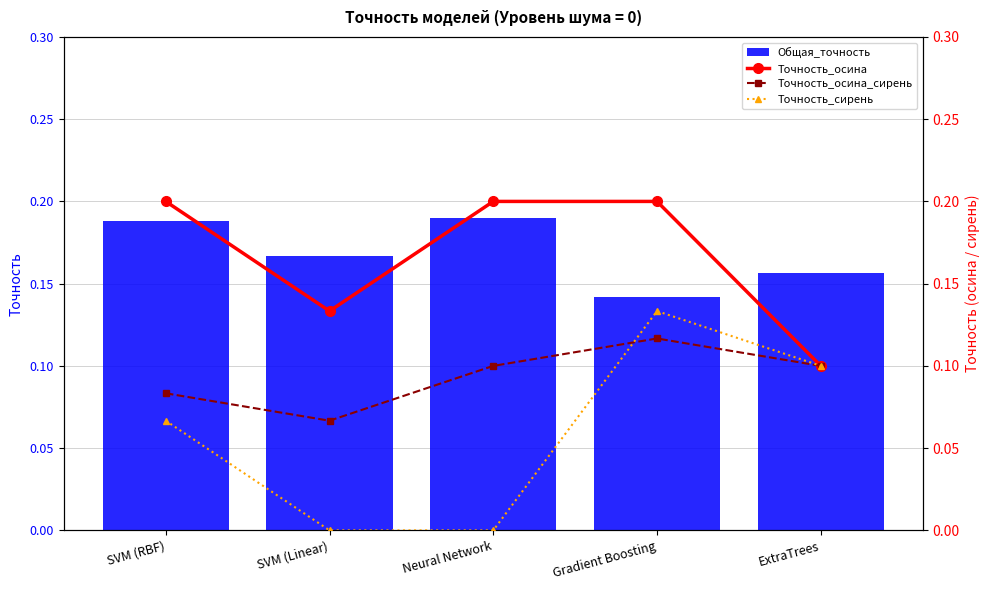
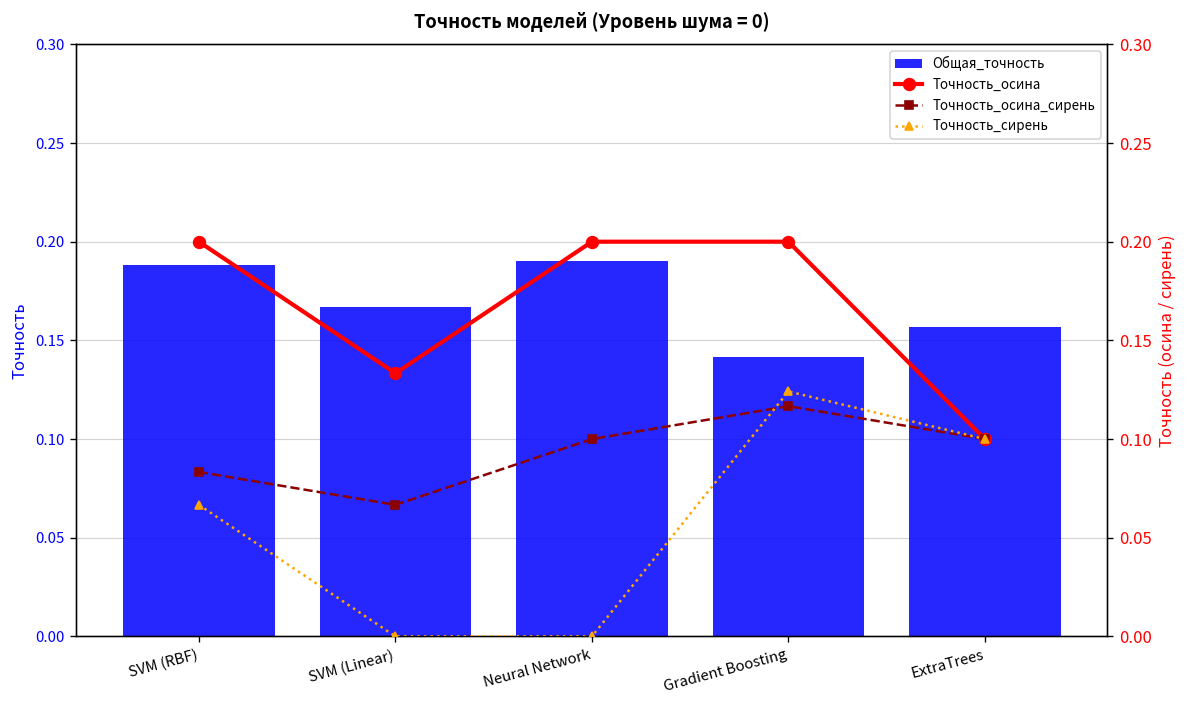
Точность_сирень, Gradient Boosting: 0.133 -> 0.124
